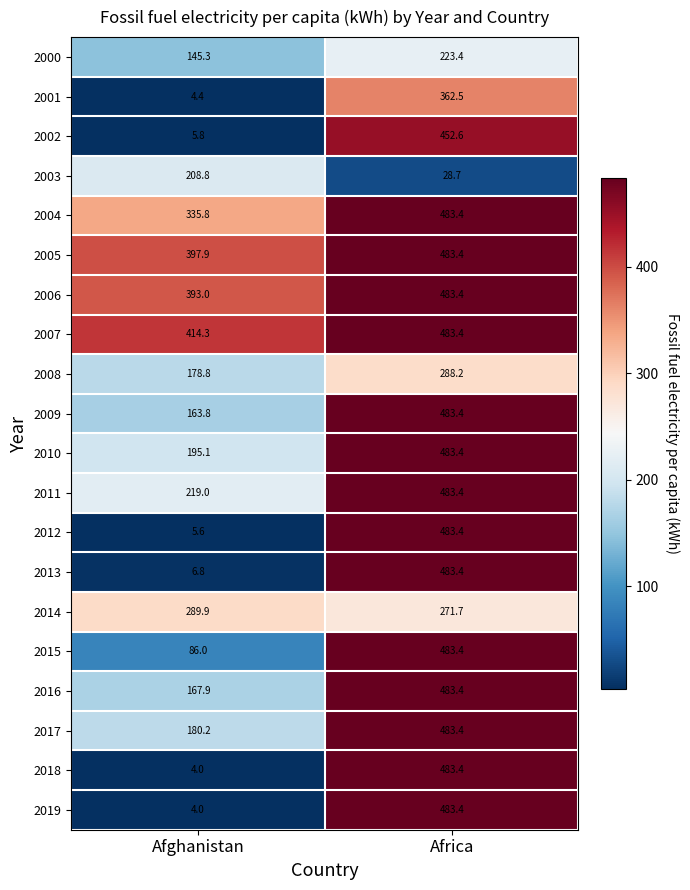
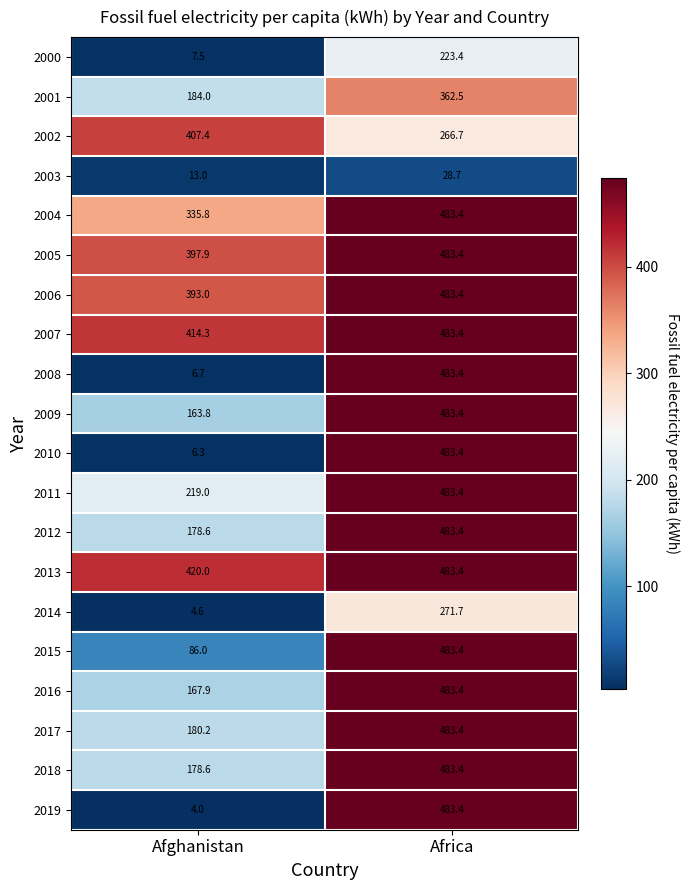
2000, Afghanistan: 145.3 -> 7.5
2001, Afghanistan: 4.4 -> 184.0
2002, Afghanistan: 5.8 -> 407.4
2002, Africa: 452.6 -> 266.7
2003, Afghanistan: 208.8 -> 13.0
2008, Afghanistan: 178.8 -> 6.7
2008, Africa: 288.2 -> 483.4
2010, Afghanistan: 195.1 -> 6.3
2012, Afghanistan: 5.6 -> 178.6
2013, Afghanistan: 6.8 -> 420.0
2014, Afghanistan: 289.9 -> 4.6
2018, Afghanistan: 4.0 -> 178.6
